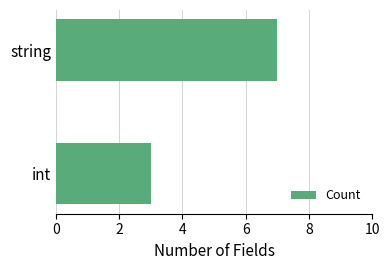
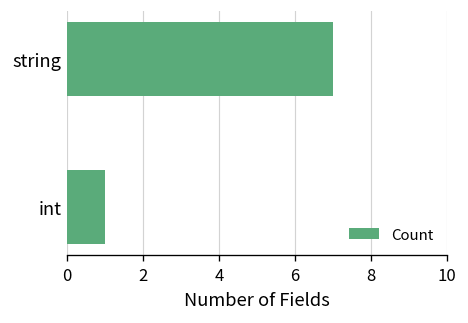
int: 3 -> 1
